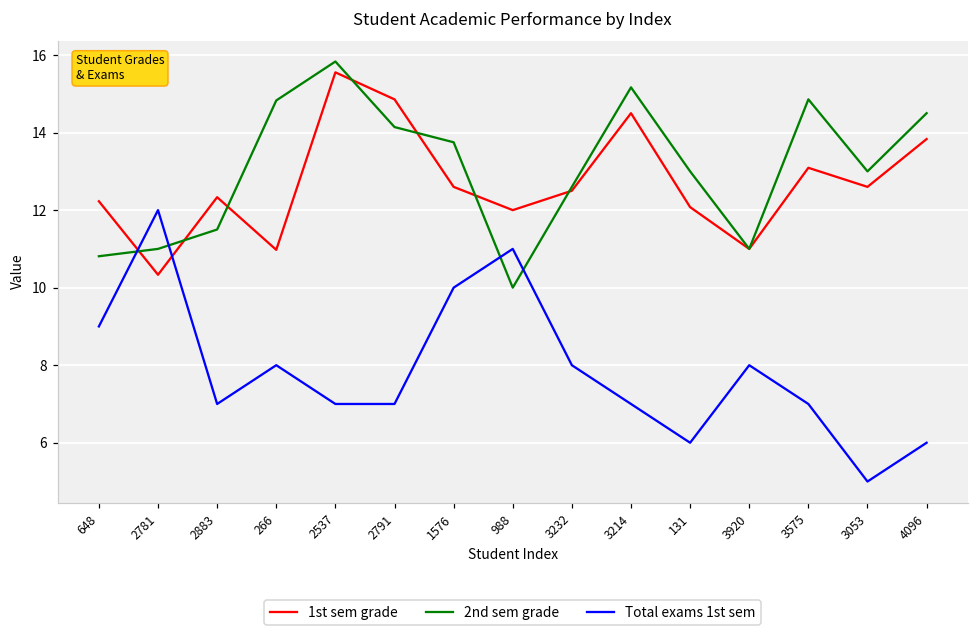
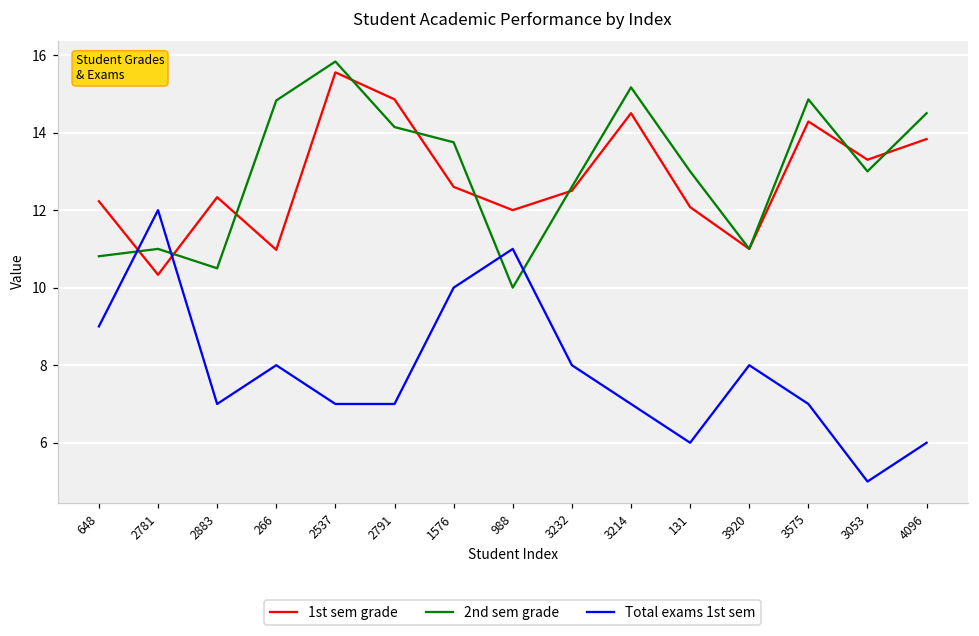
2nd sem grade, 2883: 11.5 -> 10.5
1st sem grade, 3575: 13.1 -> 14.3
1st sem grade, 3053: 12.6 -> 13.3
